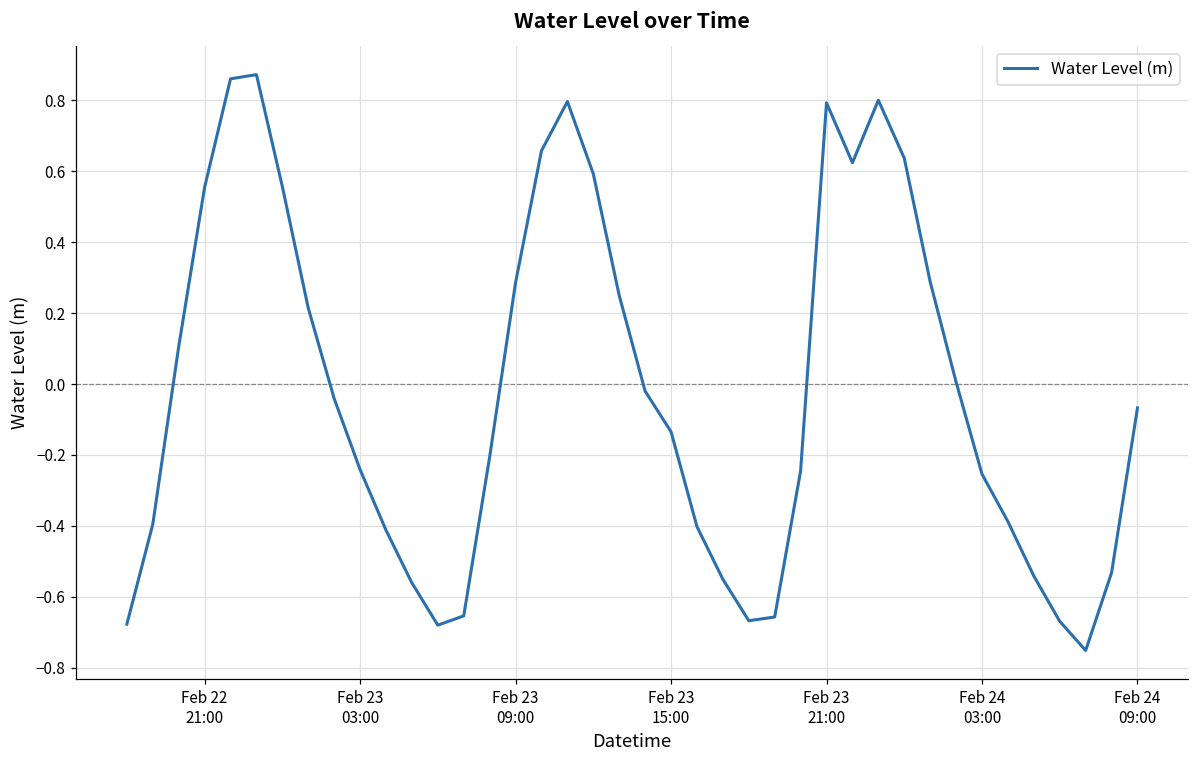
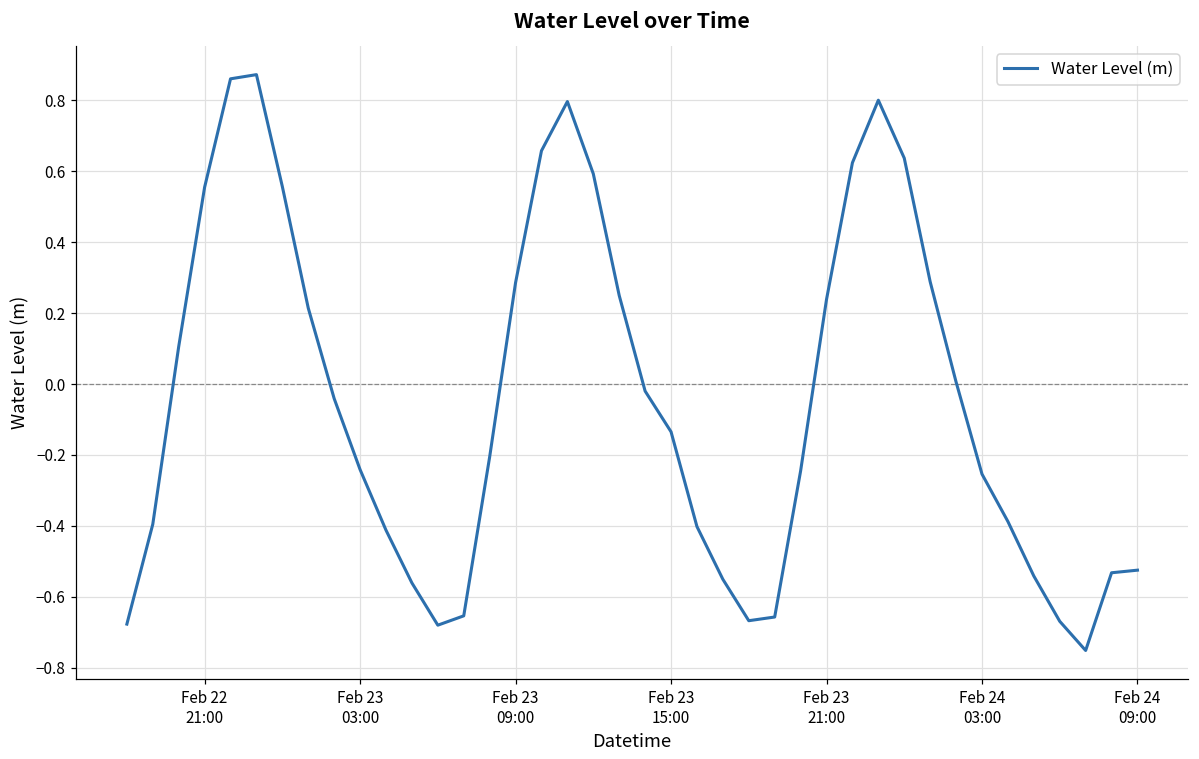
Feb 23 21:00: 0.79 -> 0.24
Feb 24 09:00: -0.07 -> -0.53
